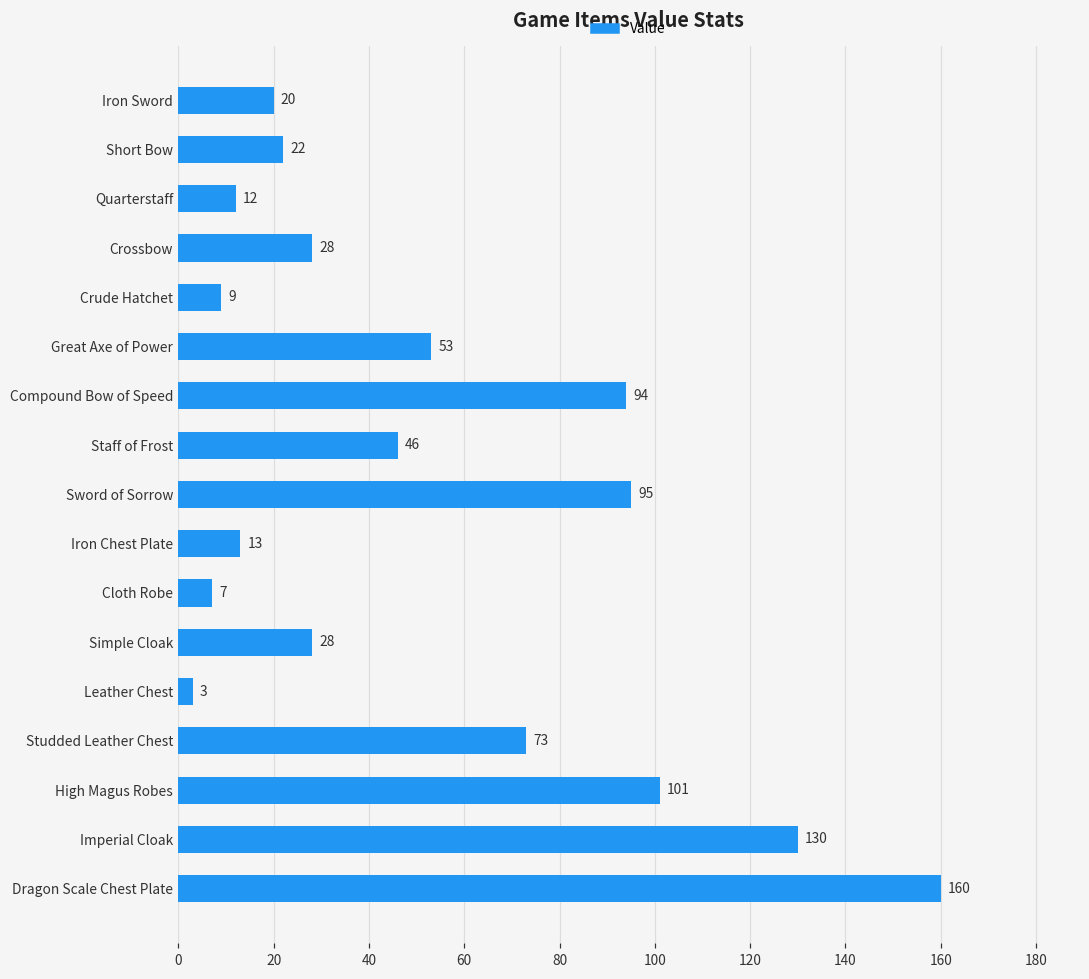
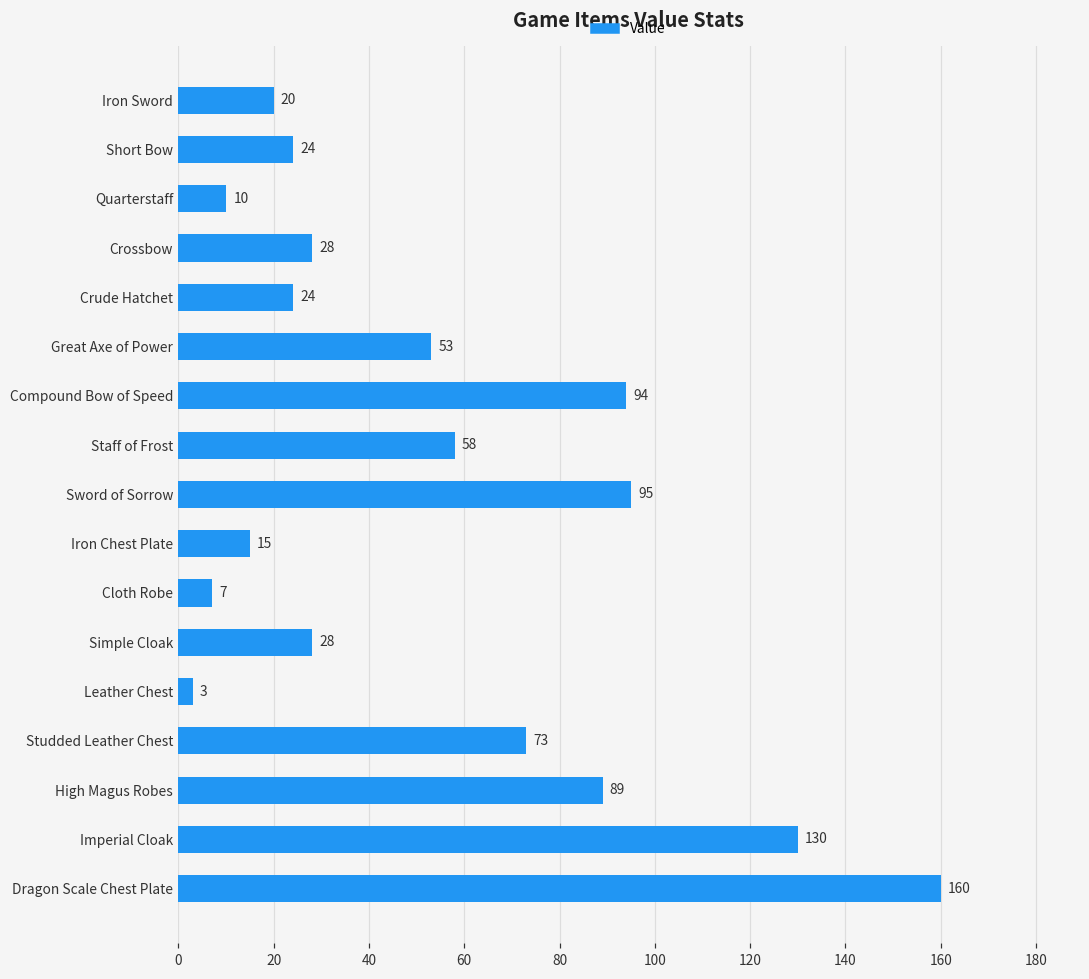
Short Bow: 22 -> 24
Quarterstaff: 12 -> 10
Crude Hatchet: 9 -> 24
Staff of Frost: 46 -> 58
Iron Chest Plate: 13 -> 15
High Magus Robes: 101 -> 89
